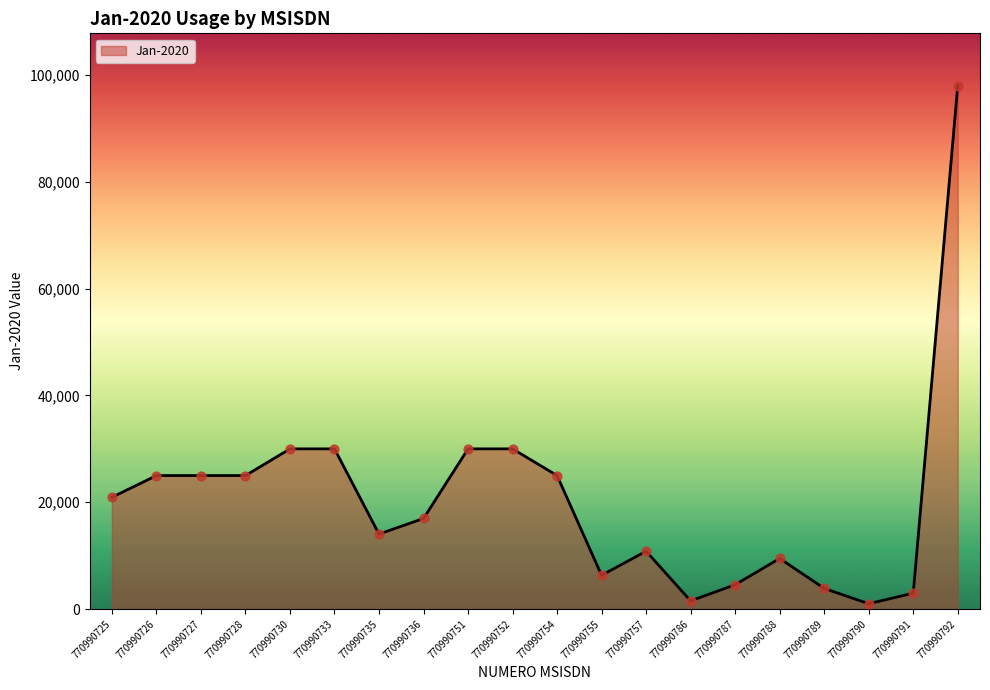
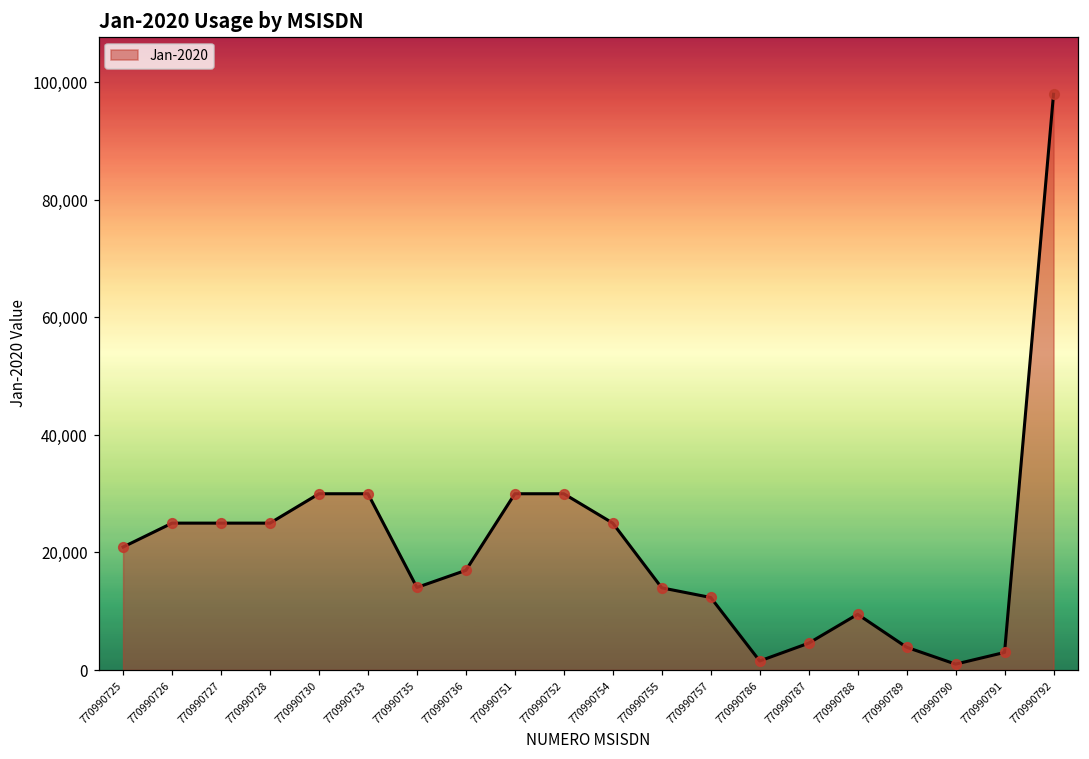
770990755: 6,000 -> 14,000
770990757: 11,000 -> 12,000
